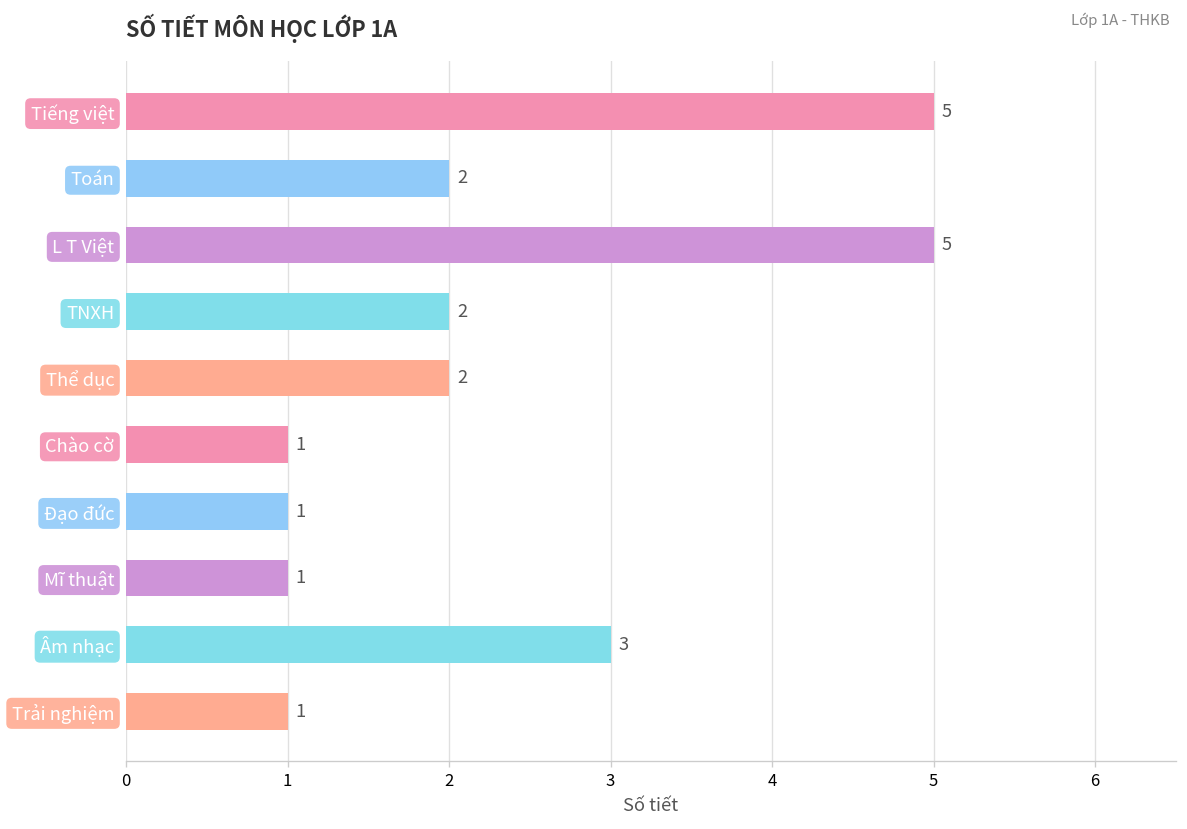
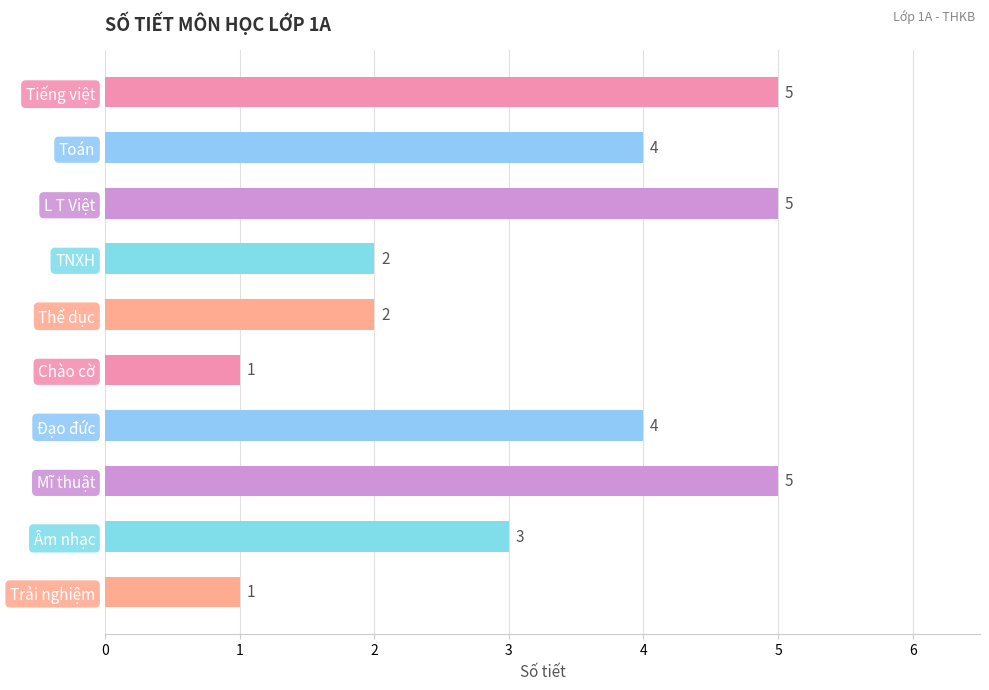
Toán: 2 -> 4
Đạo đức: 1 -> 4
Mĩ thuật: 1 -> 5
